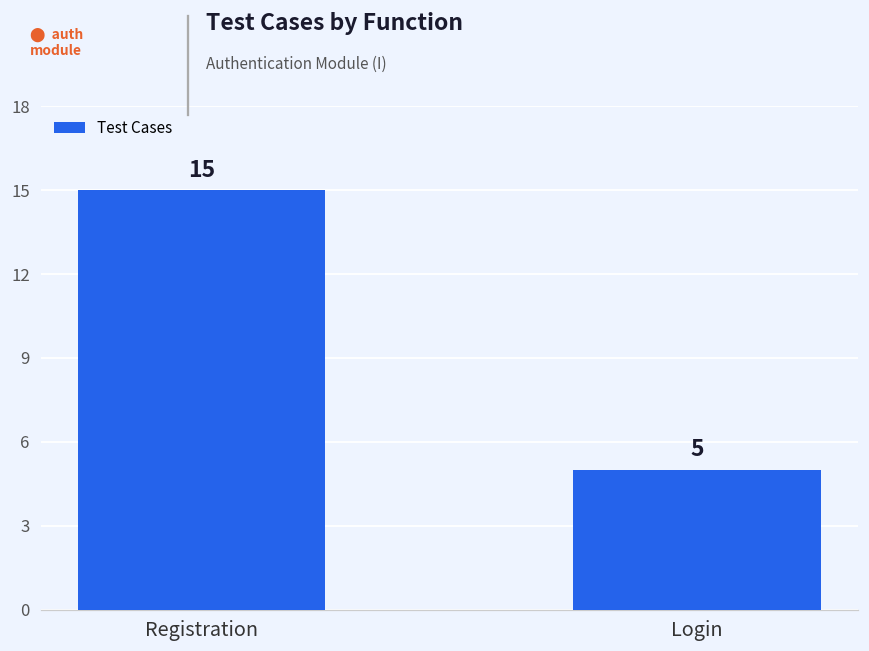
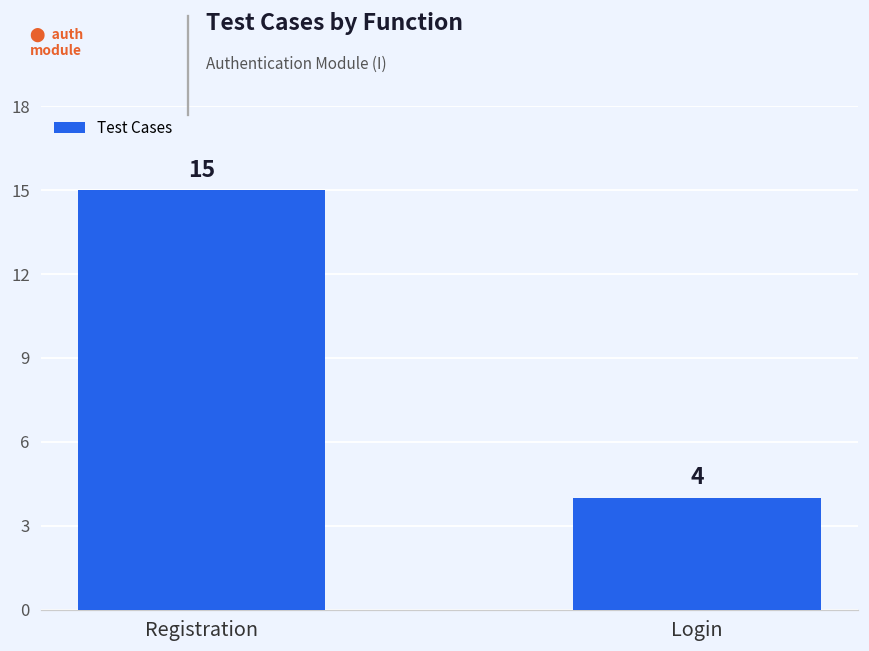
Login: 5 -> 4
